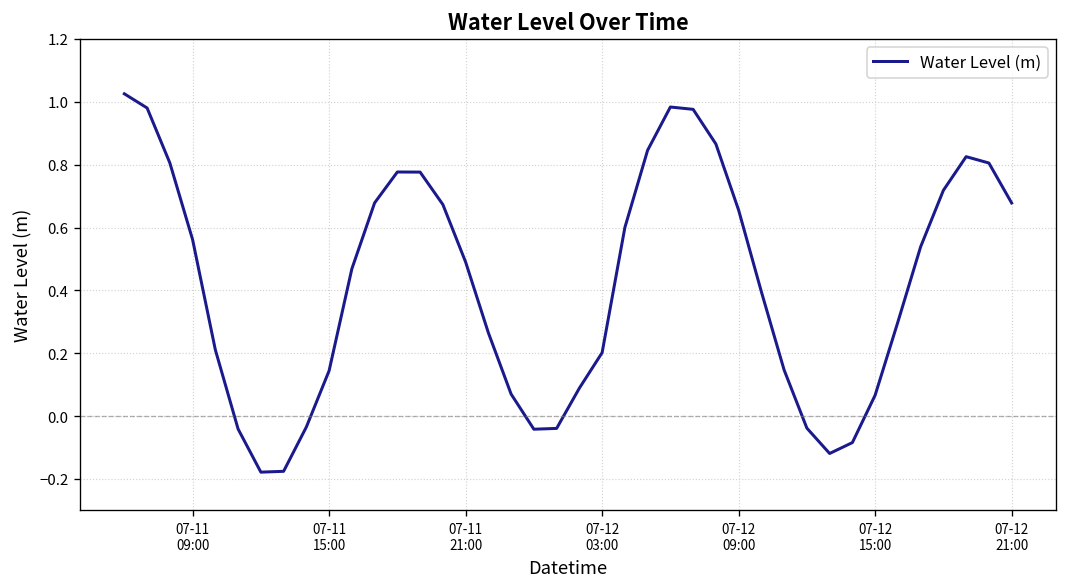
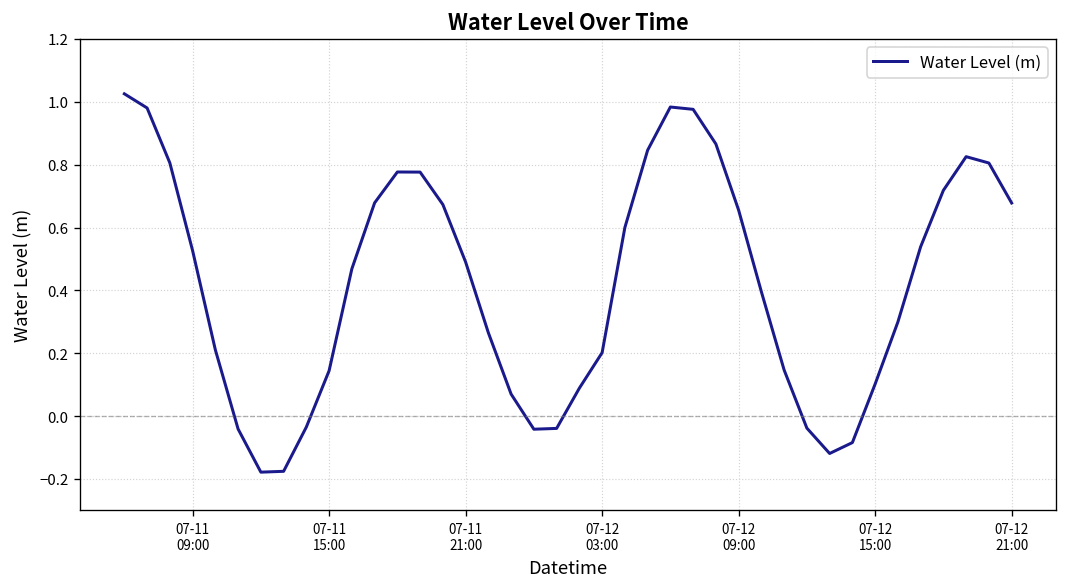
07-11 09:00: 0.56 -> 0.53
07-12 15:00: 0.07 -> 0.10
